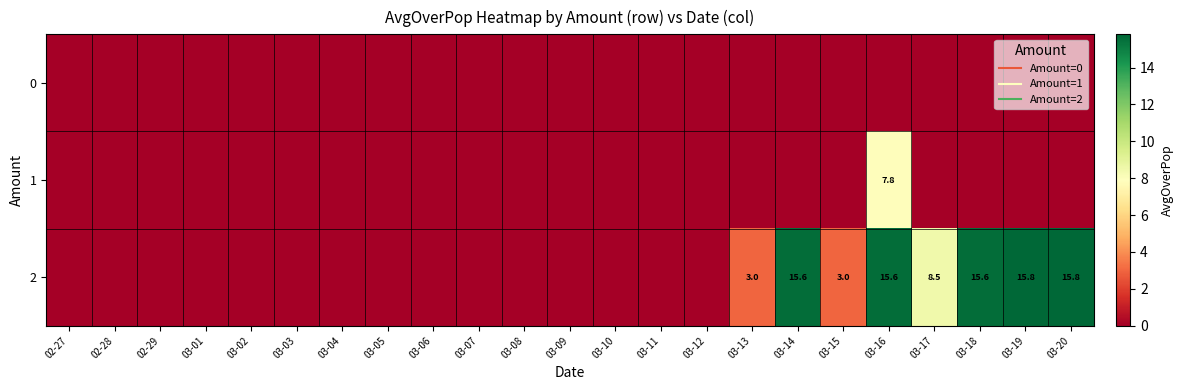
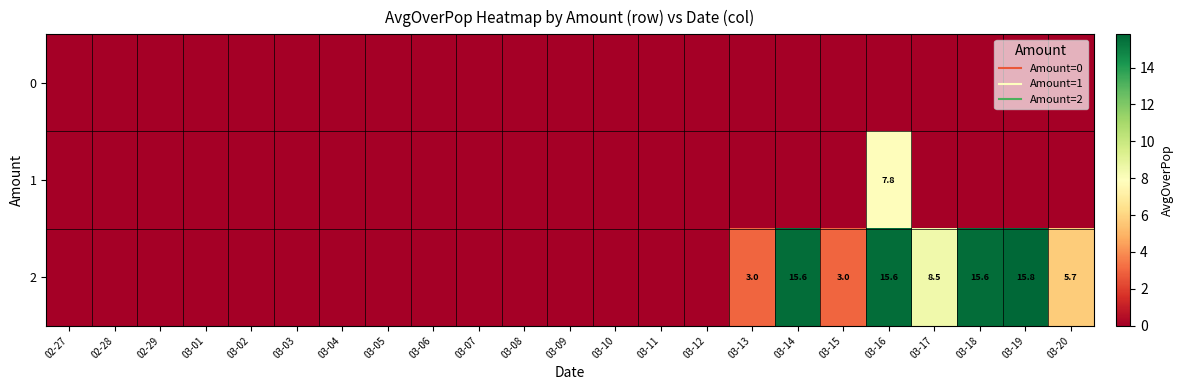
2, 03-20: 15.8 -> 5.7
